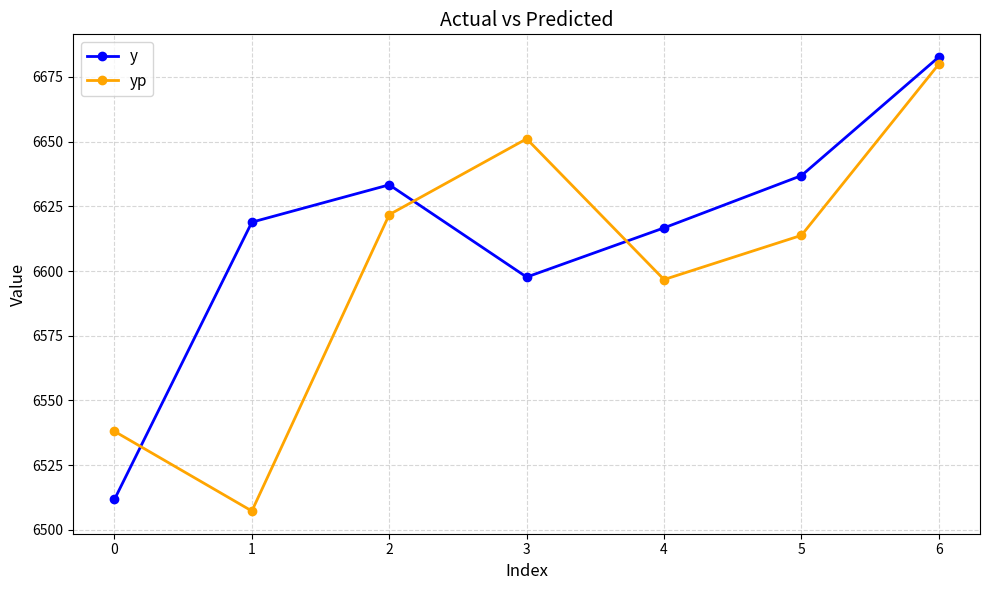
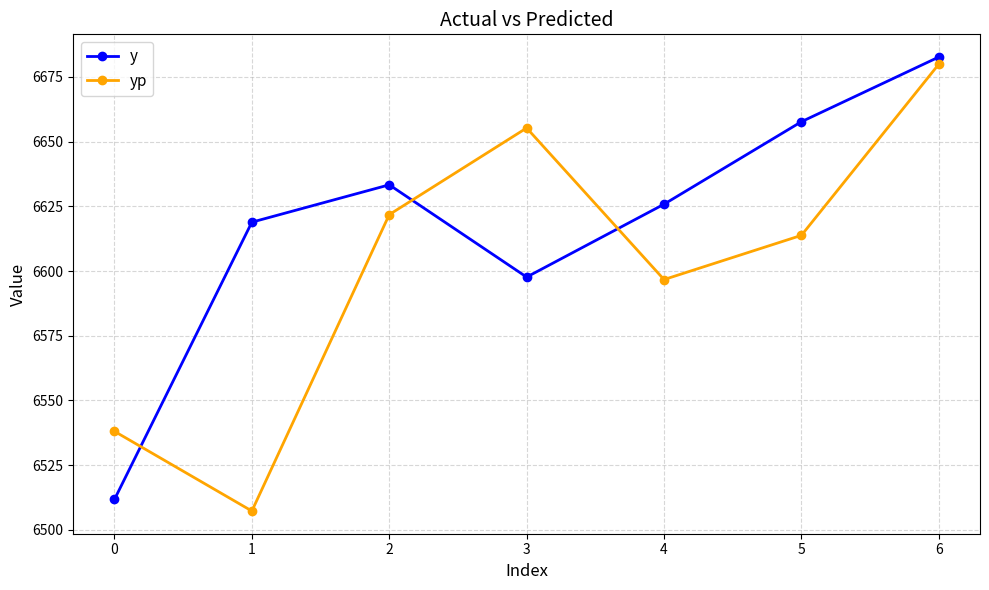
yp, 3: 6651 -> 6655
y, 4: 6617 -> 6626
y, 5: 6637 -> 6658
